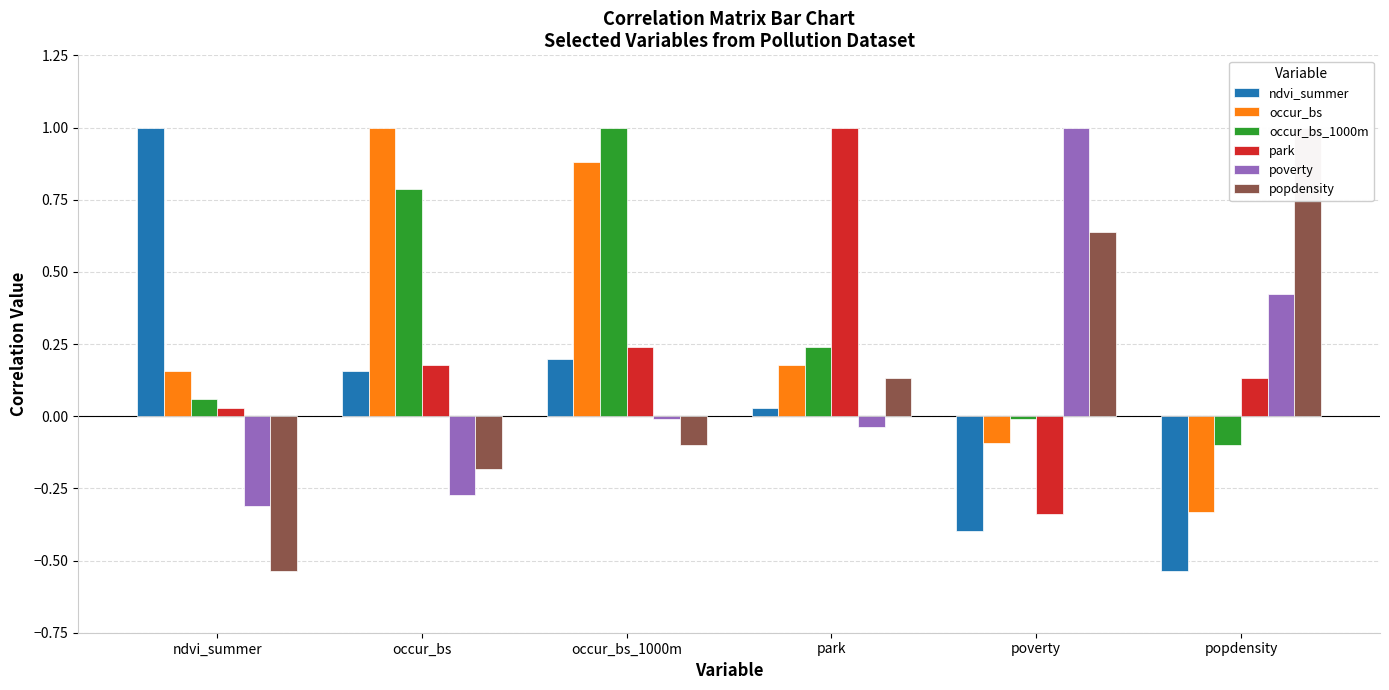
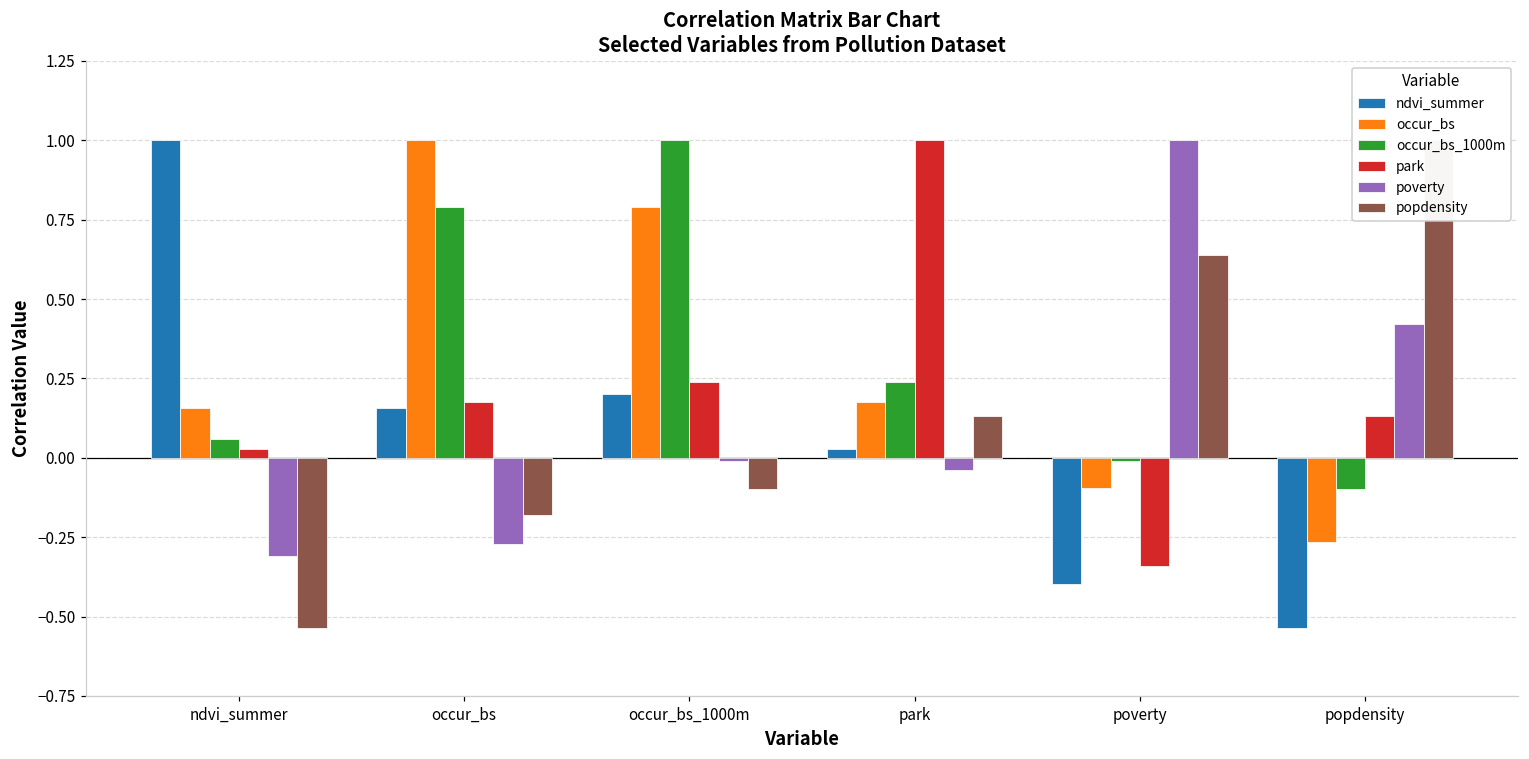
occur_bs, occur_bs_1000m: 0.88 -> 0.79
occur_bs, popdensity: -0.33 -> -0.26
